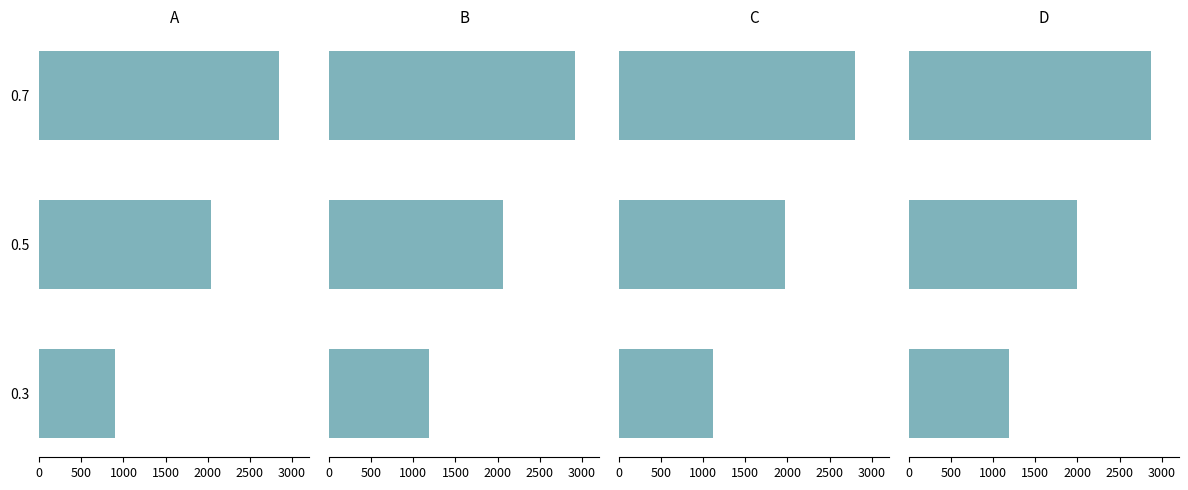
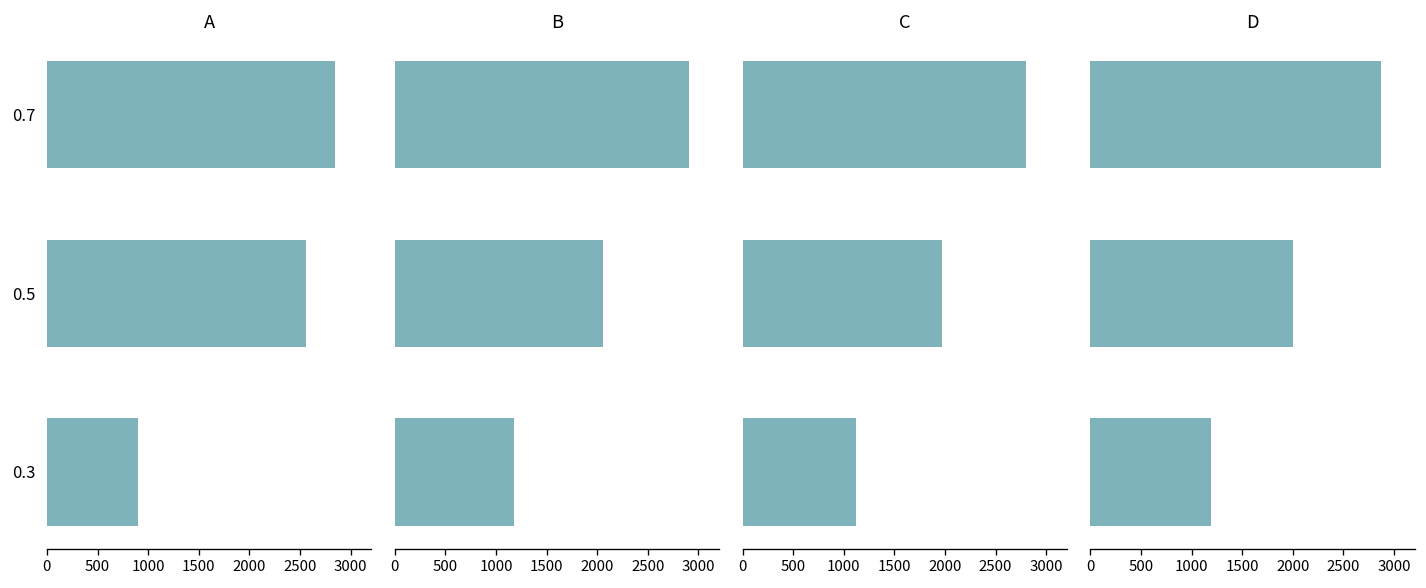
A, 0.5: 2000 -> 2600
